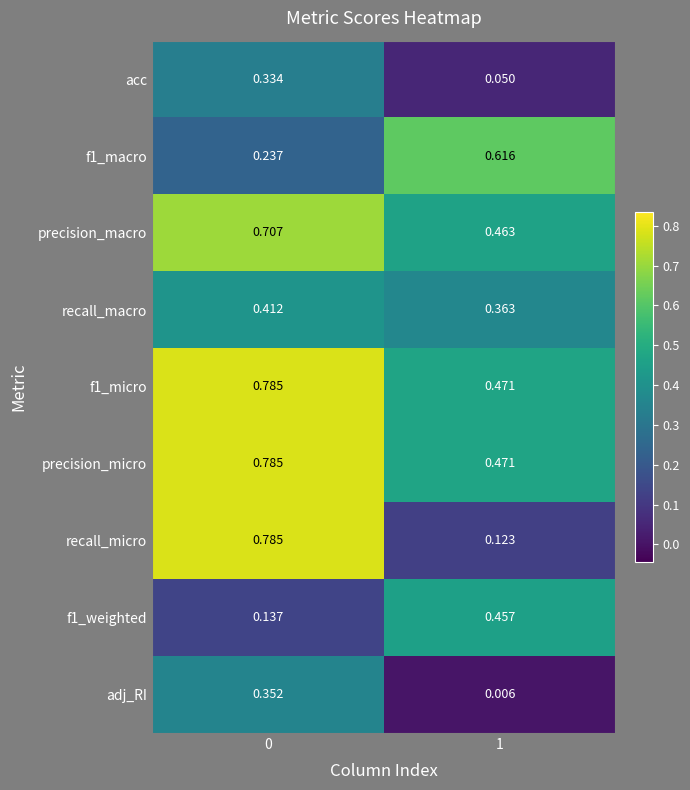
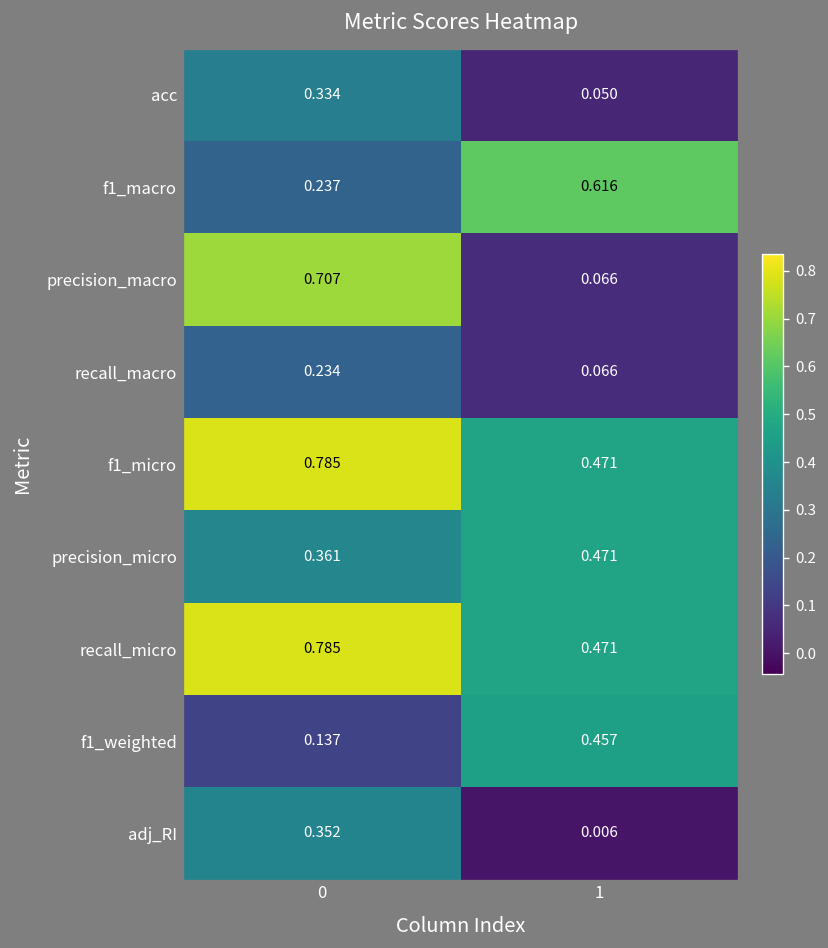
precision_macro, 1: 0.463 -> 0.066
recall_macro, 0: 0.412 -> 0.234
recall_macro, 1: 0.363 -> 0.066
precision_micro, 0: 0.785 -> 0.361
recall_micro, 1: 0.123 -> 0.471
